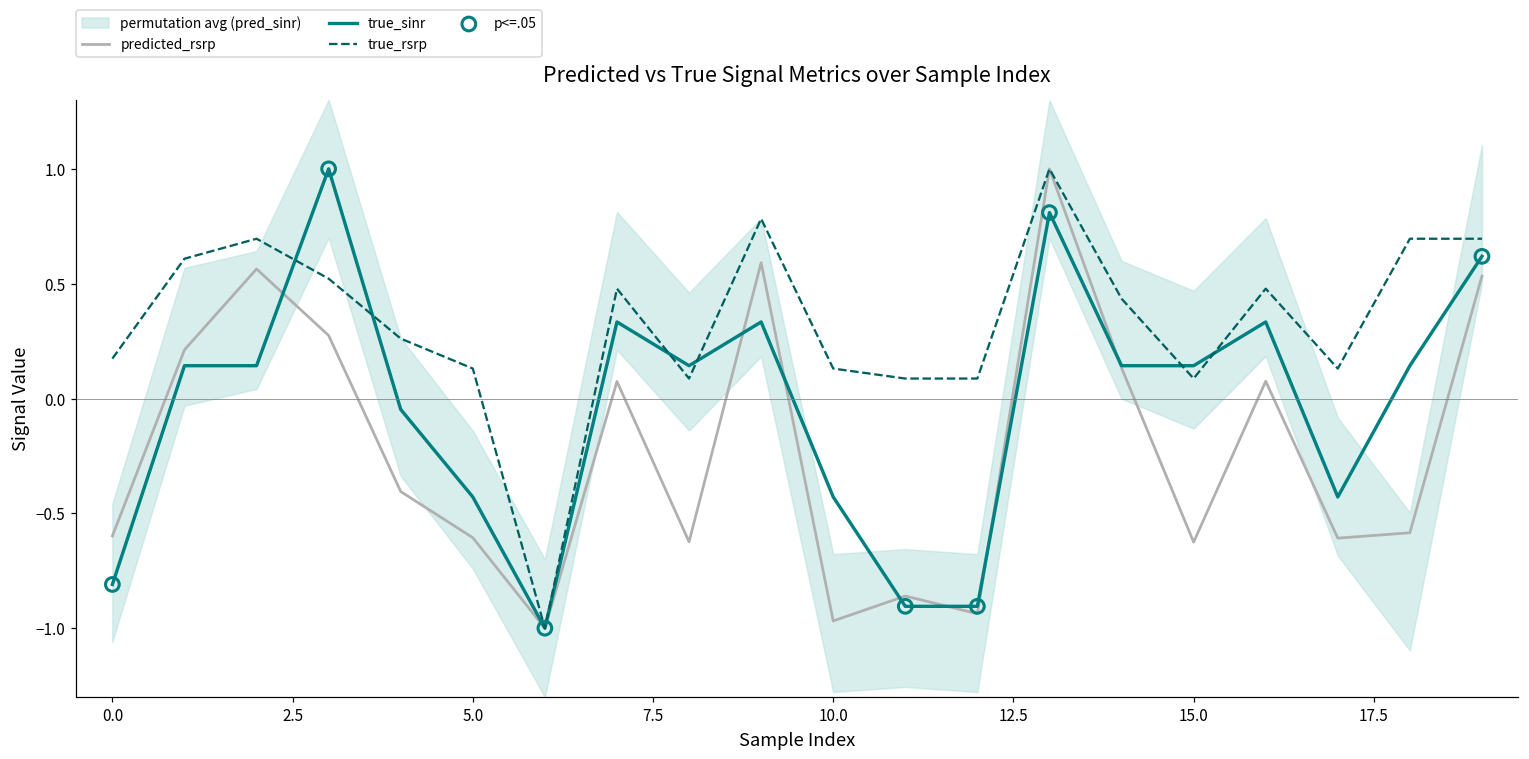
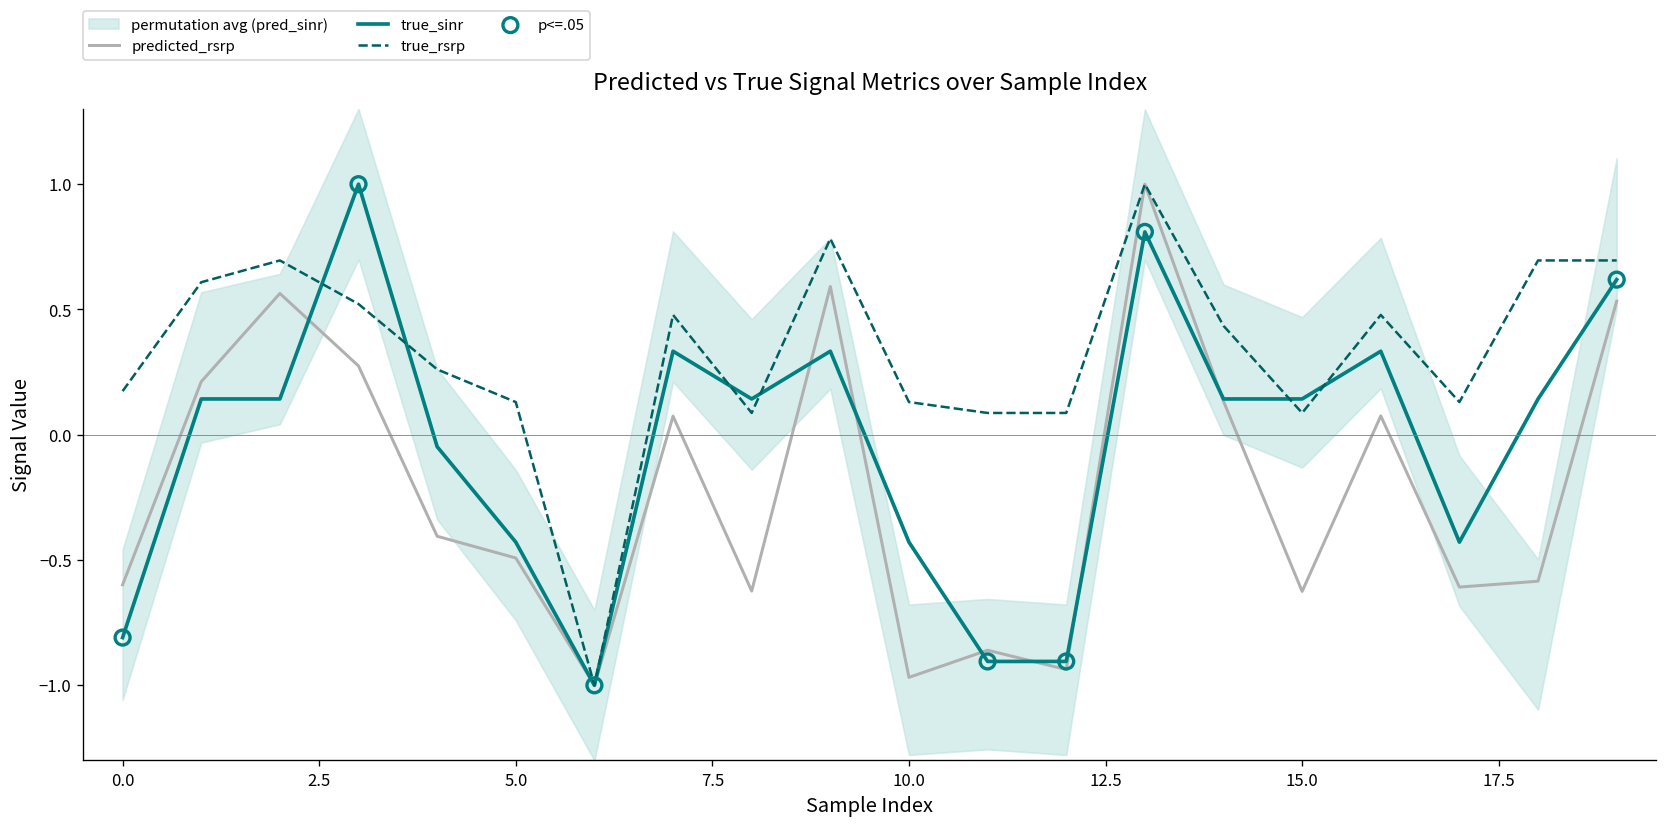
predicted_rsrp, 5.0: -0.61 -> -0.49
